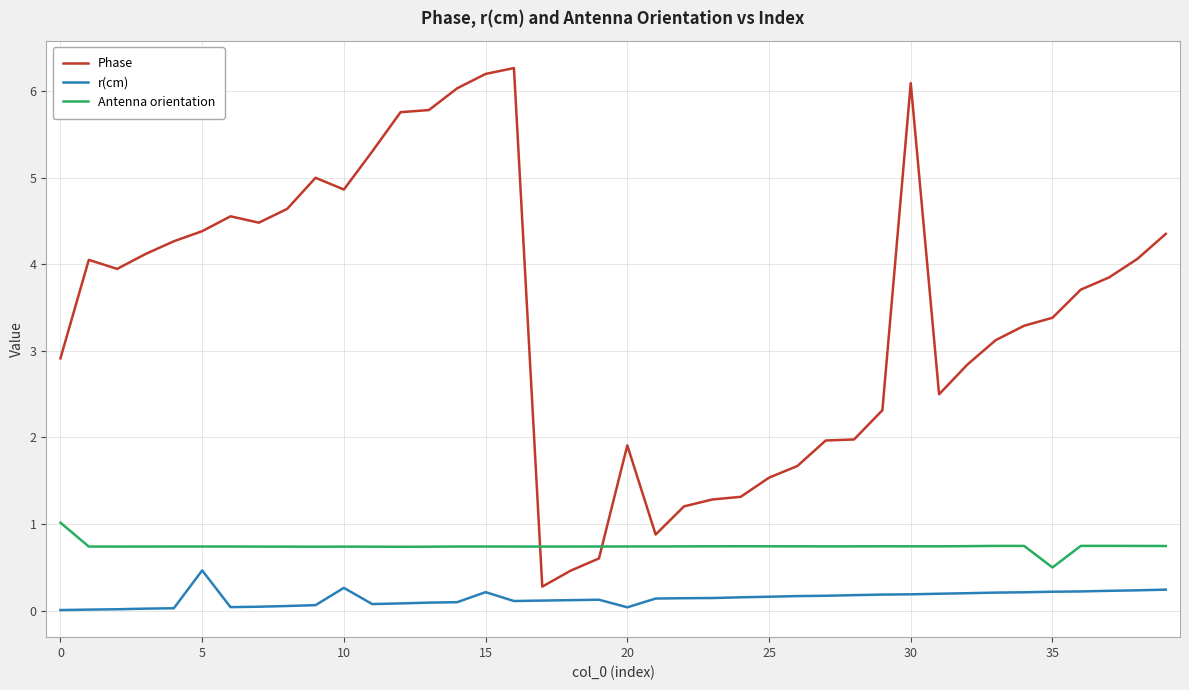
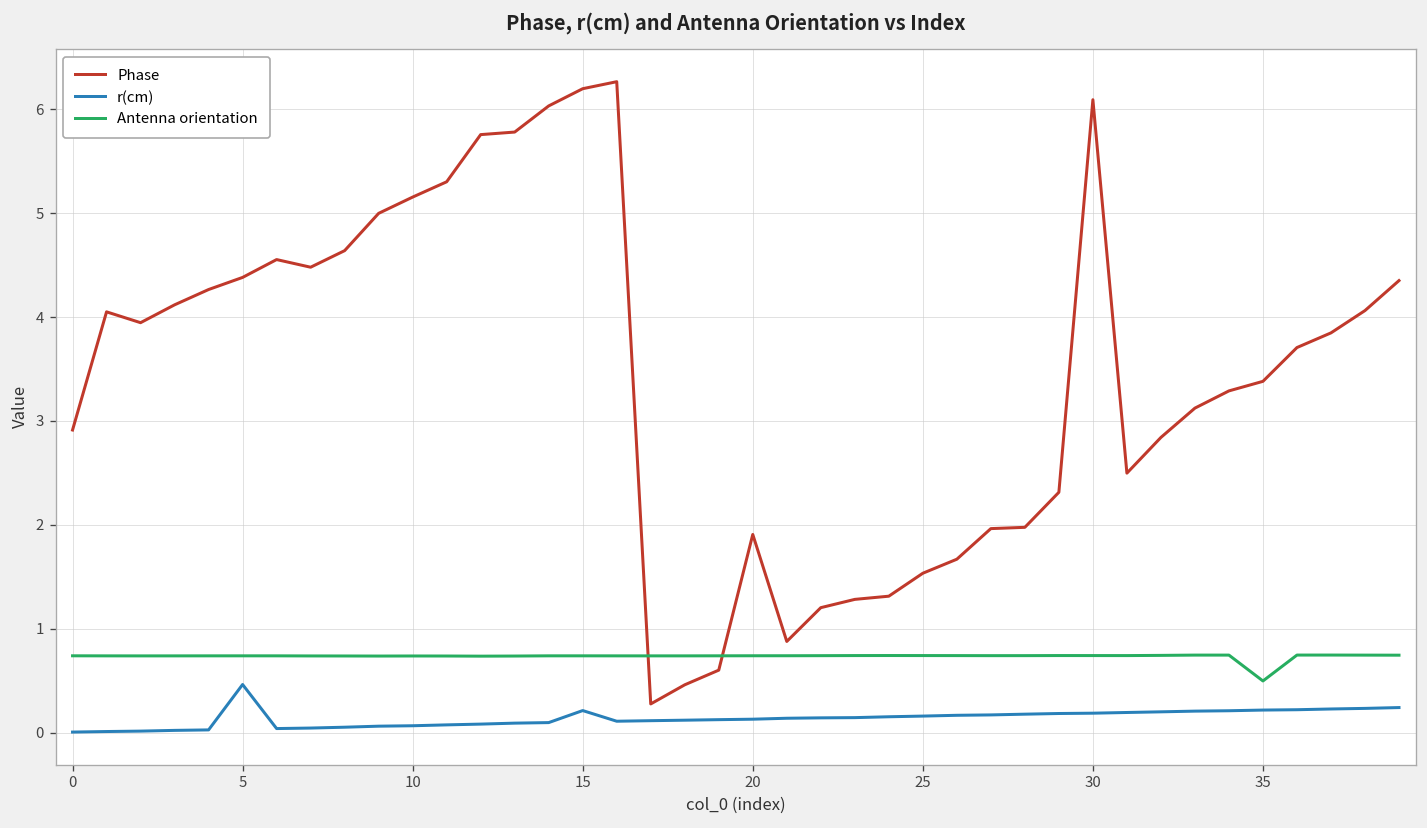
Antenna orientation, 0: 1.0 -> 0.7
Phase, 10: 4.9 -> 5.2
r(cm), 10: 0.3 -> 0.1
r(cm), 20: 0.0 -> 0.1
